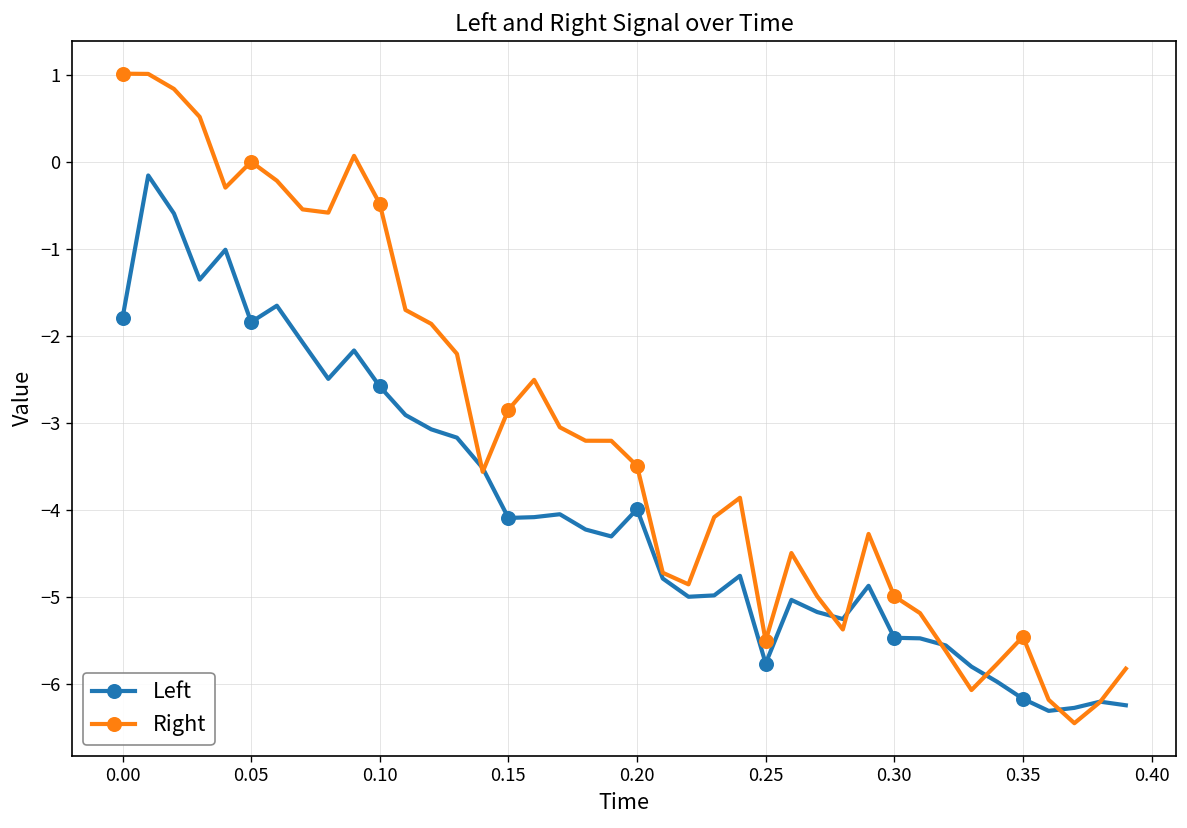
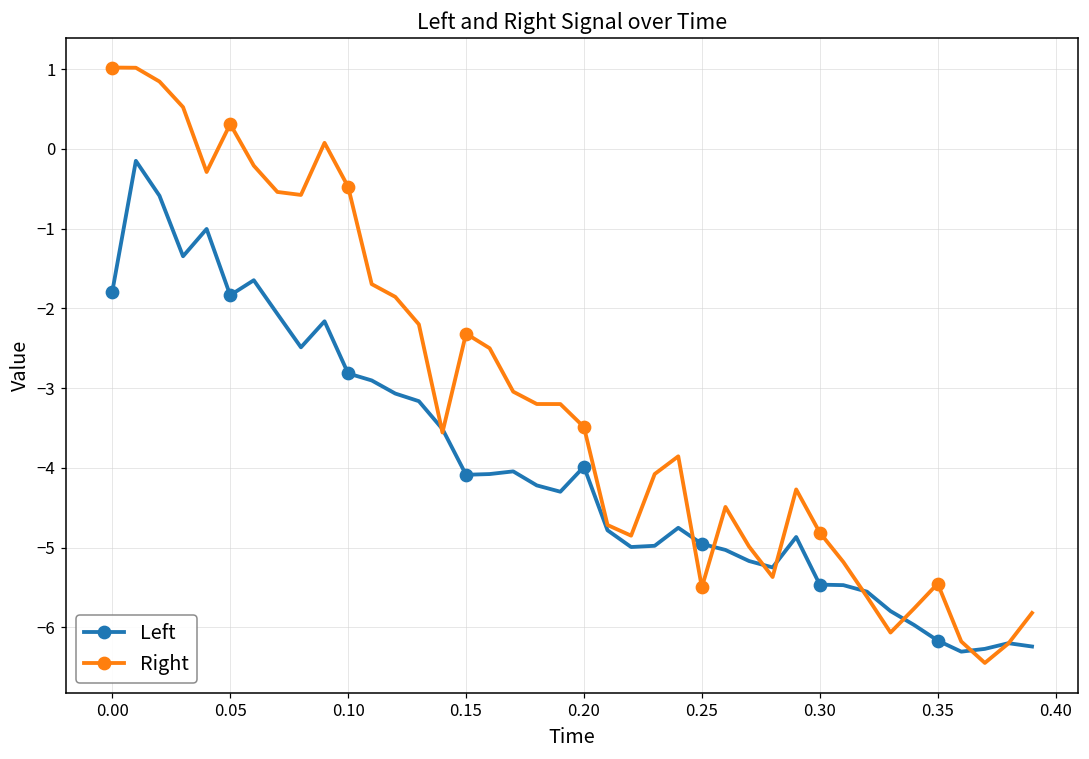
Right, 0.05: 0.0 -> 0.3
Left, 0.10: -2.6 -> -2.8
Right, 0.15: -2.8 -> -2.3
Left, 0.25: -5.8 -> -5.0
Right, 0.30: -5.0 -> -4.8
